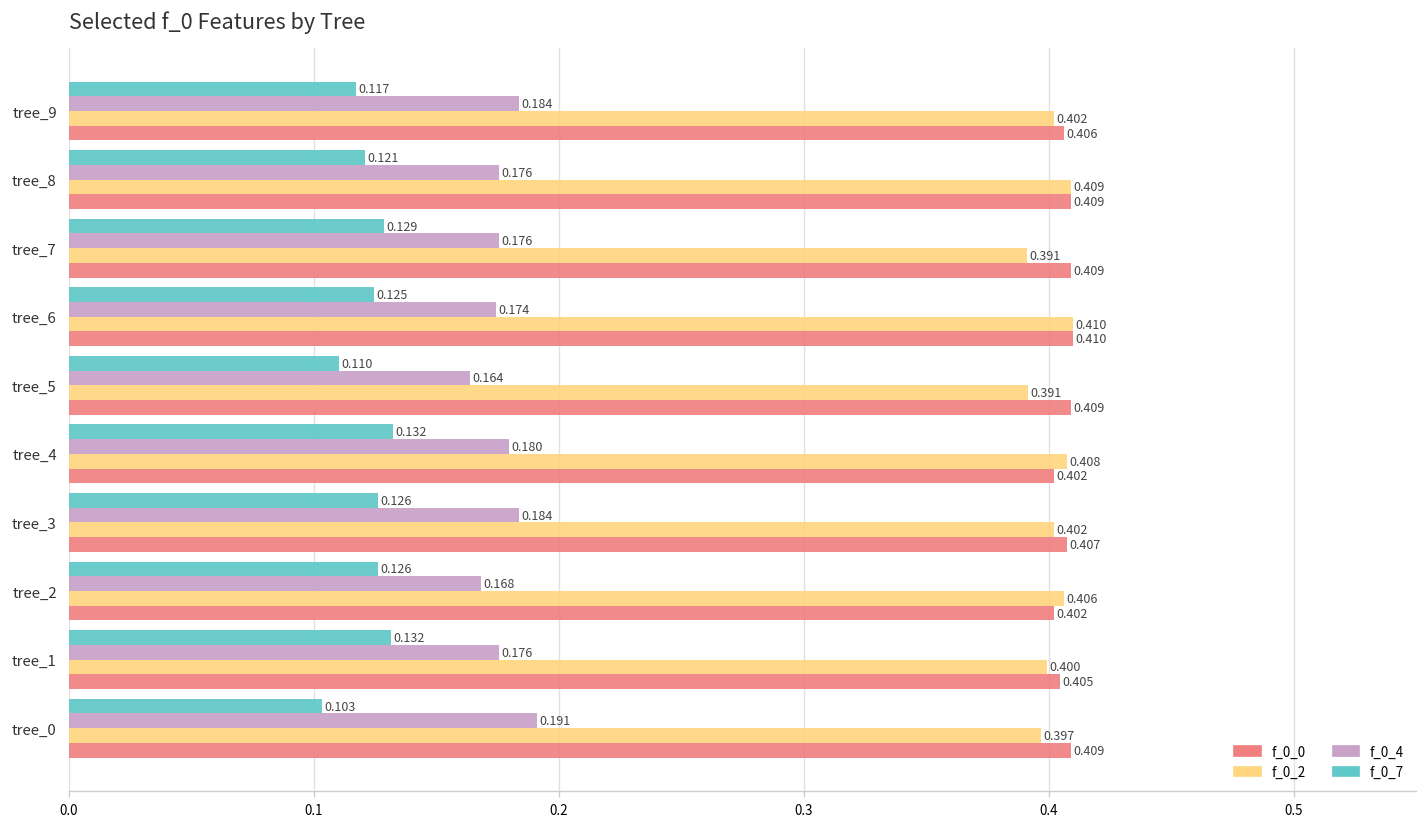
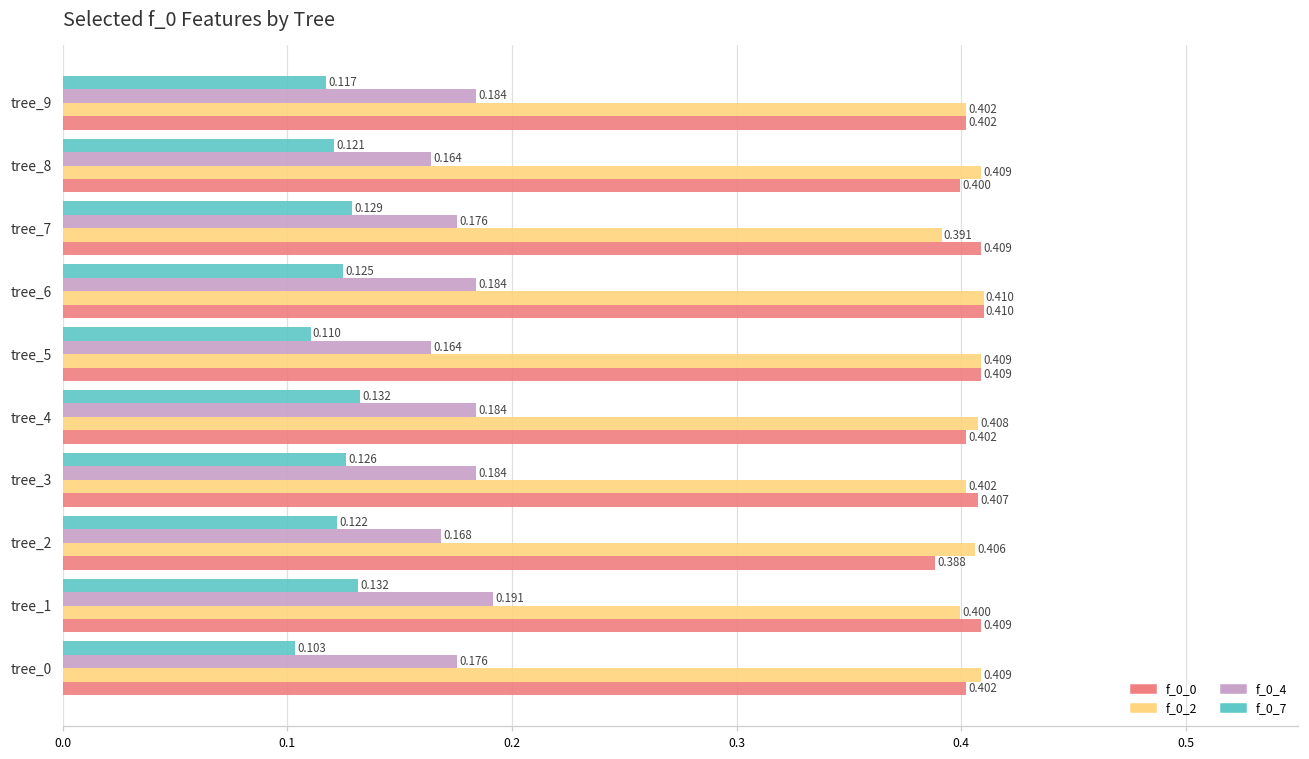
f_0_0, tree_9: 0.406 -> 0.402
f_0_4, tree_8: 0.176 -> 0.164
f_0_0, tree_8: 0.409 -> 0.400
f_0_4, tree_6: 0.174 -> 0.184
f_0_2, tree_5: 0.391 -> 0.409
f_0_4, tree_4: 0.180 -> 0.184
f_0_7, tree_2: 0.126 -> 0.122
f_0_0, tree_2: 0.402 -> 0.388
f_0_4, tree_1: 0.176 -> 0.191
f_0_0, tree_1: 0.405 -> 0.409
f_0_4, tree_0: 0.191 -> 0.176
f_0_2, tree_0: 0.397 -> 0.409
f_0_0, tree_0: 0.409 -> 0.402
